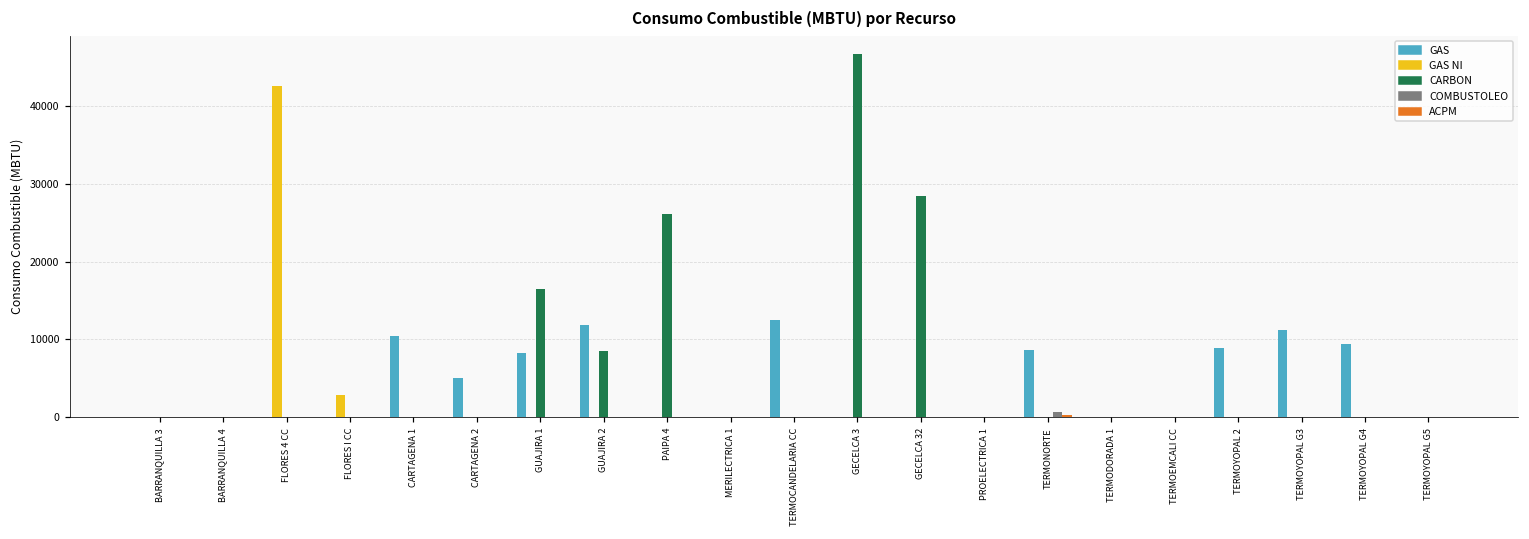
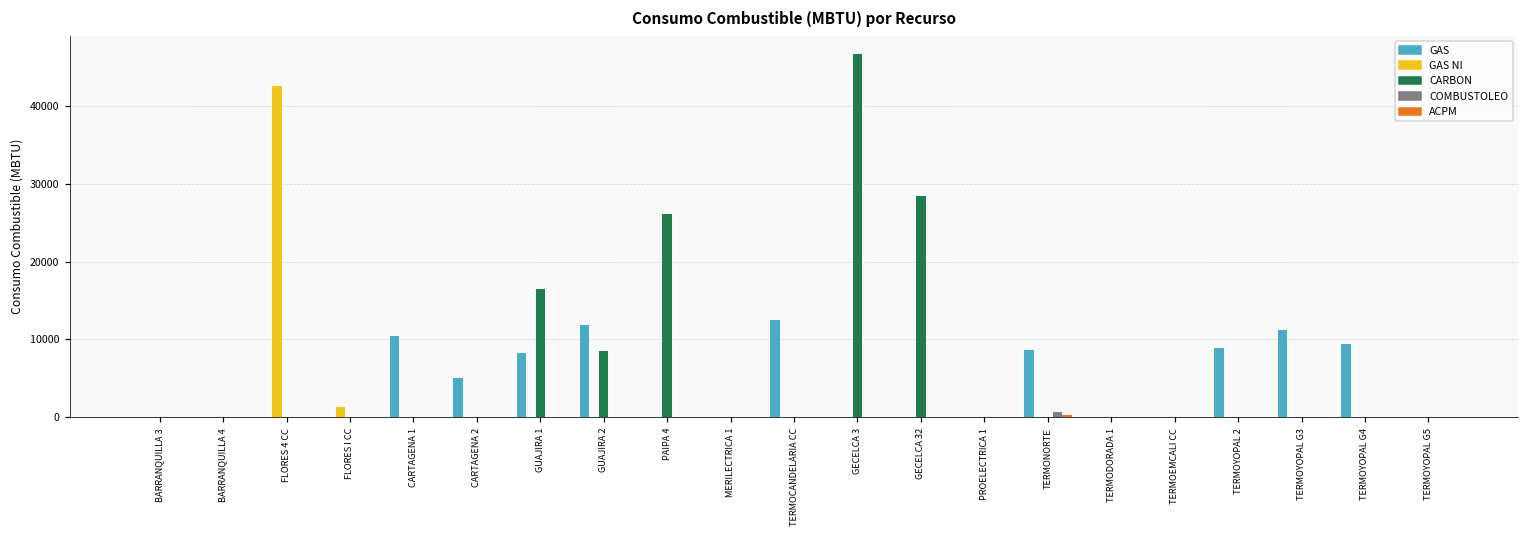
GAS NI, FLORES I CC: 3000 -> 1000
